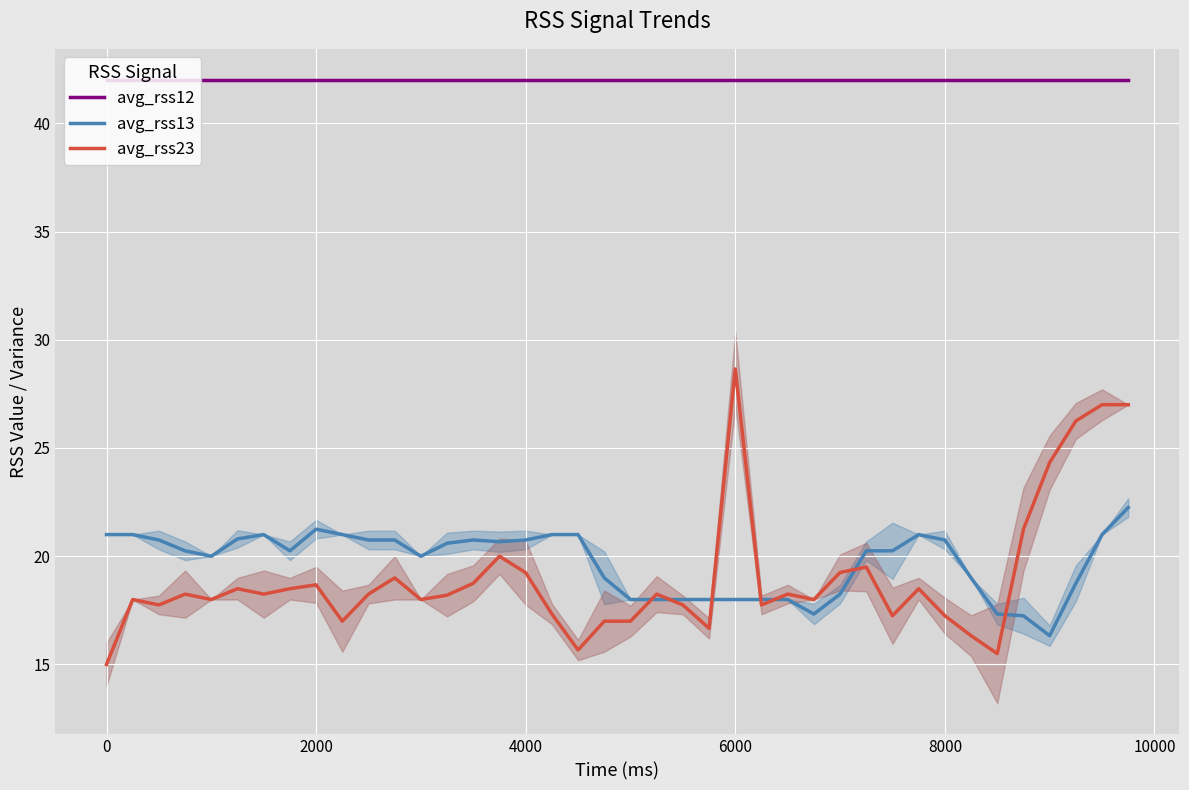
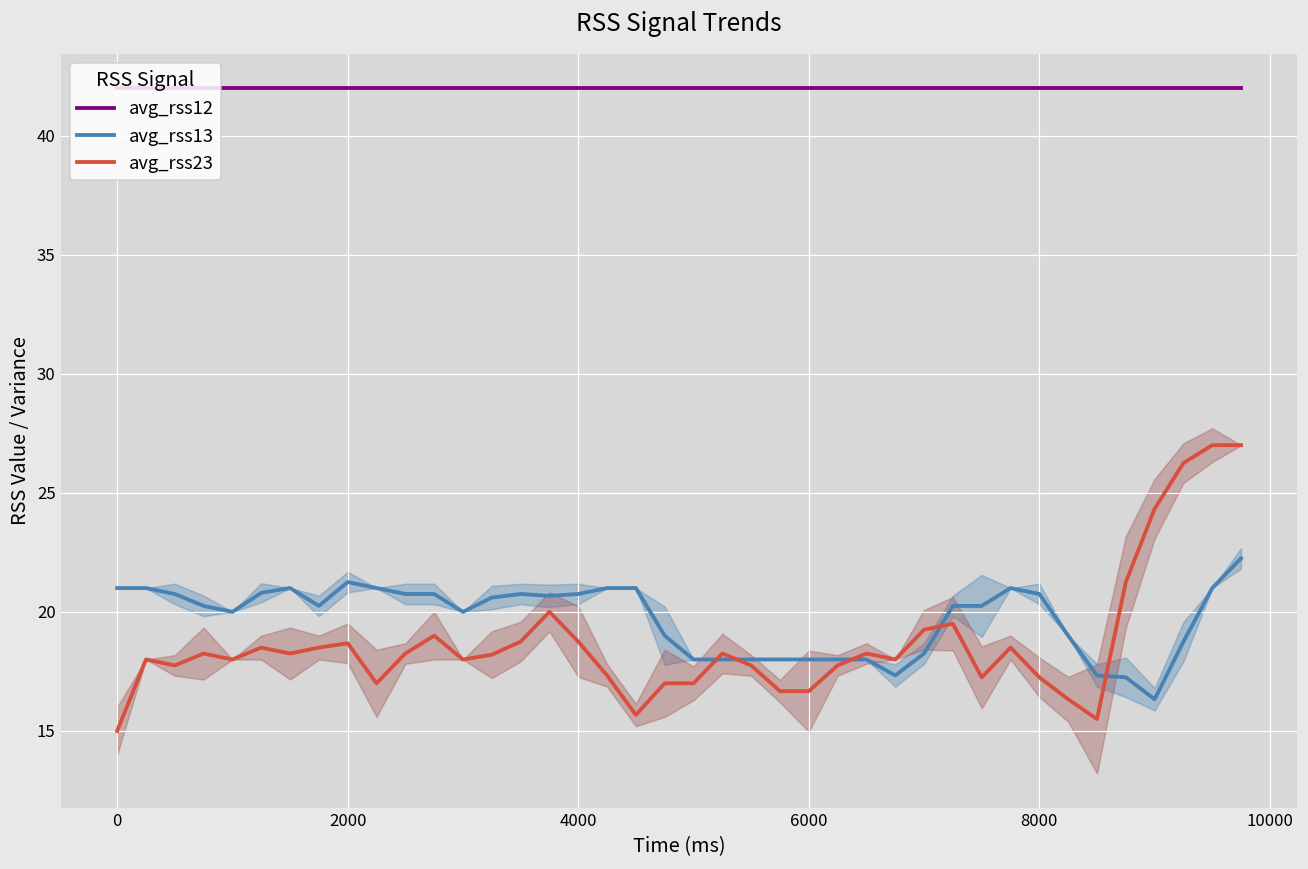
avg_rss23, 4000: 19.2 -> 18.8
avg_rss23, 6000: 28.7 -> 16.7
